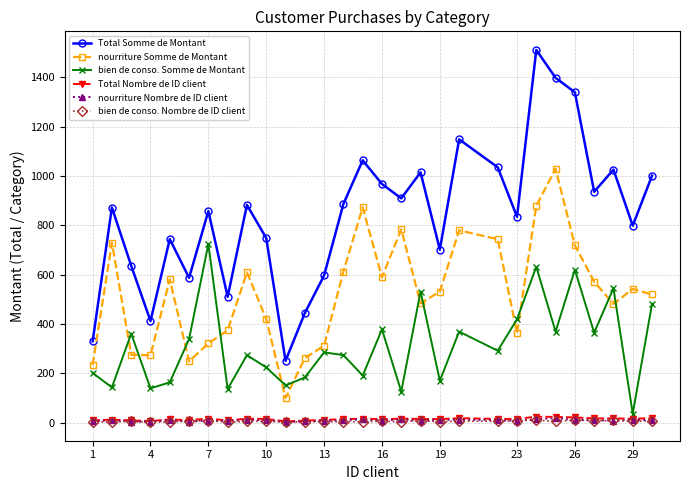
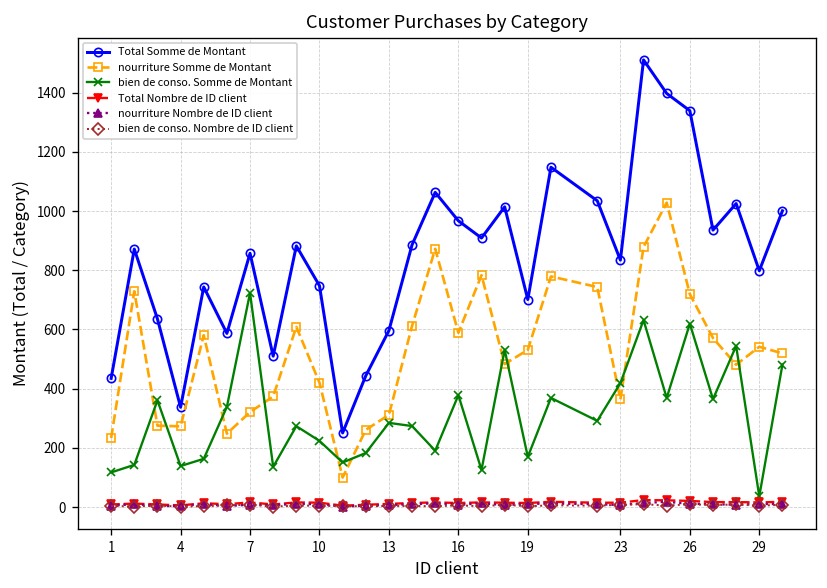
Total Somme de Montant, 1: 330 -> 430
bien de conso. Somme de Montant, 1: 200 -> 120
Total Somme de Montant, 4: 410 -> 340
